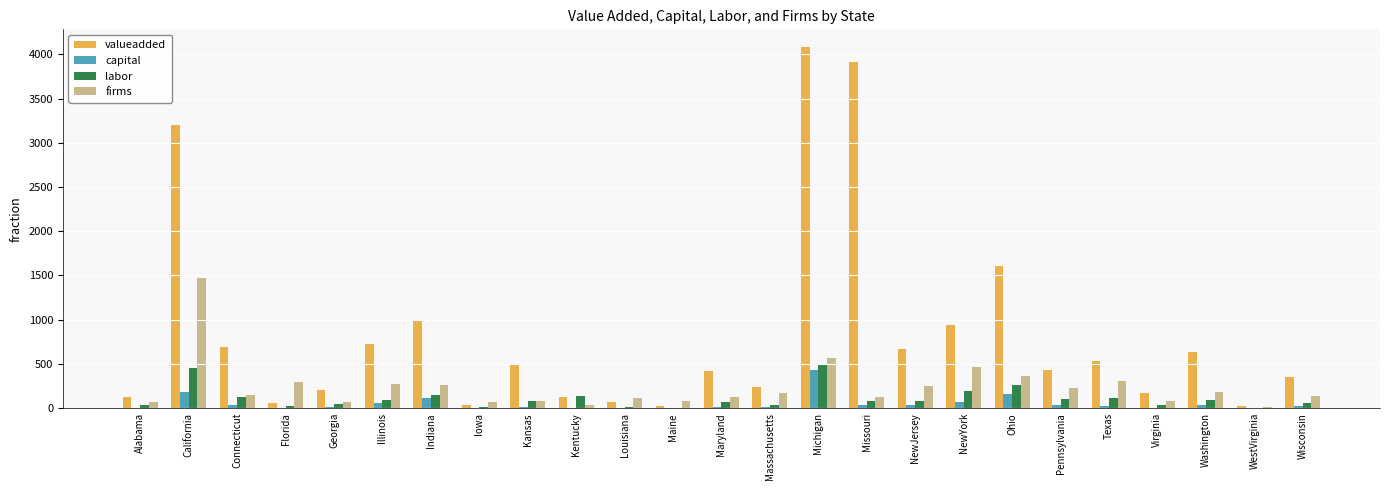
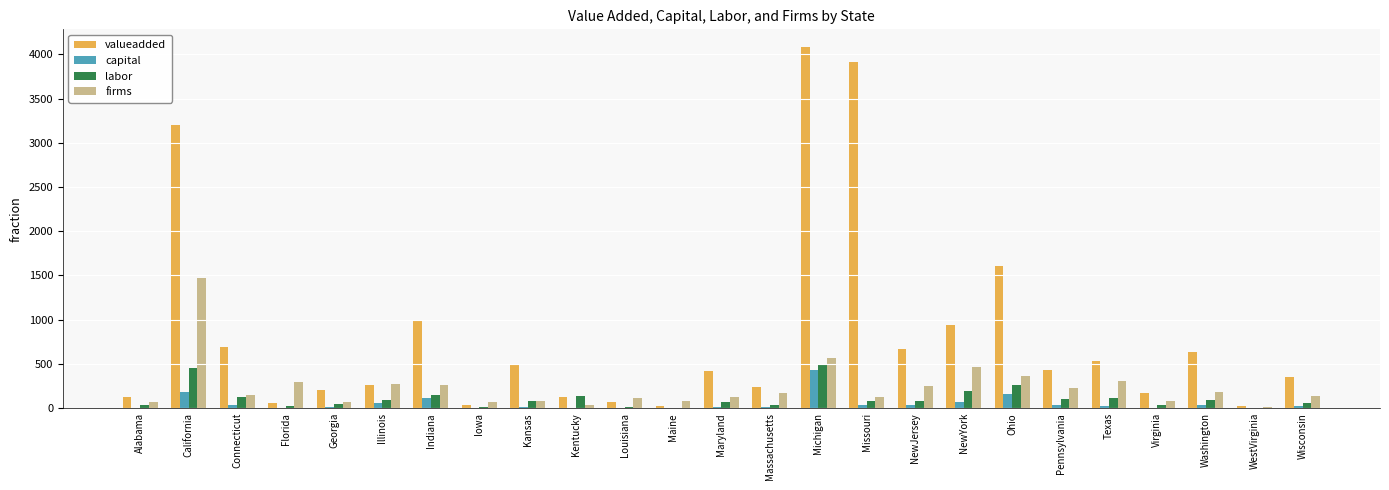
valueadded, Illinois: 700 -> 300
